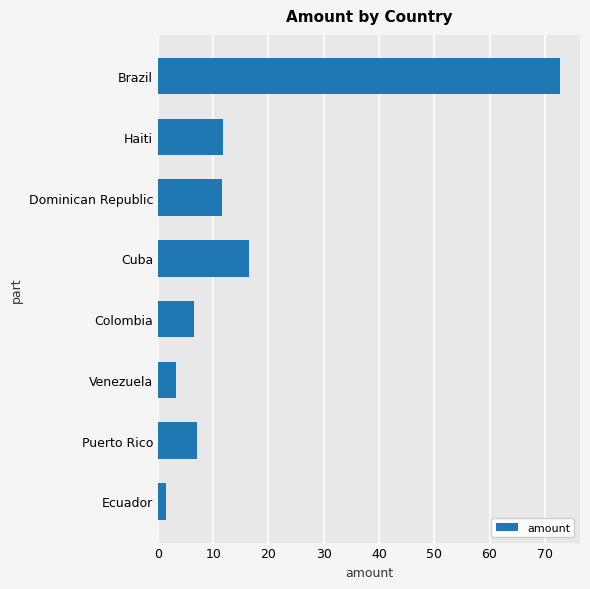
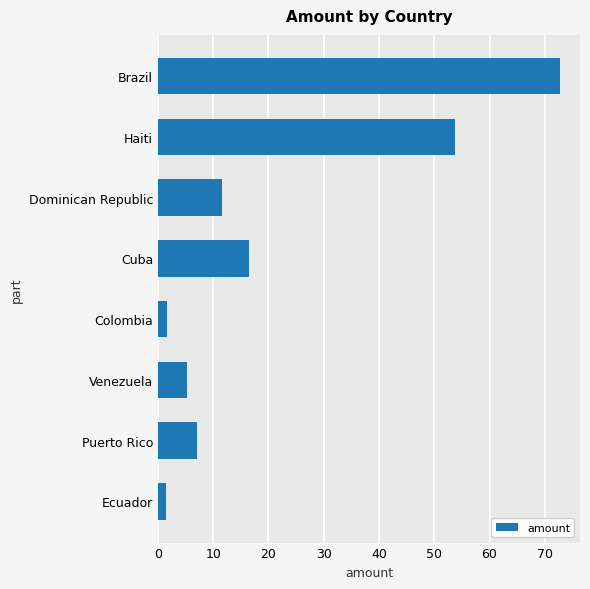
Haiti: 12 -> 54
Colombia: 7 -> 2
Venezuela: 3 -> 5
